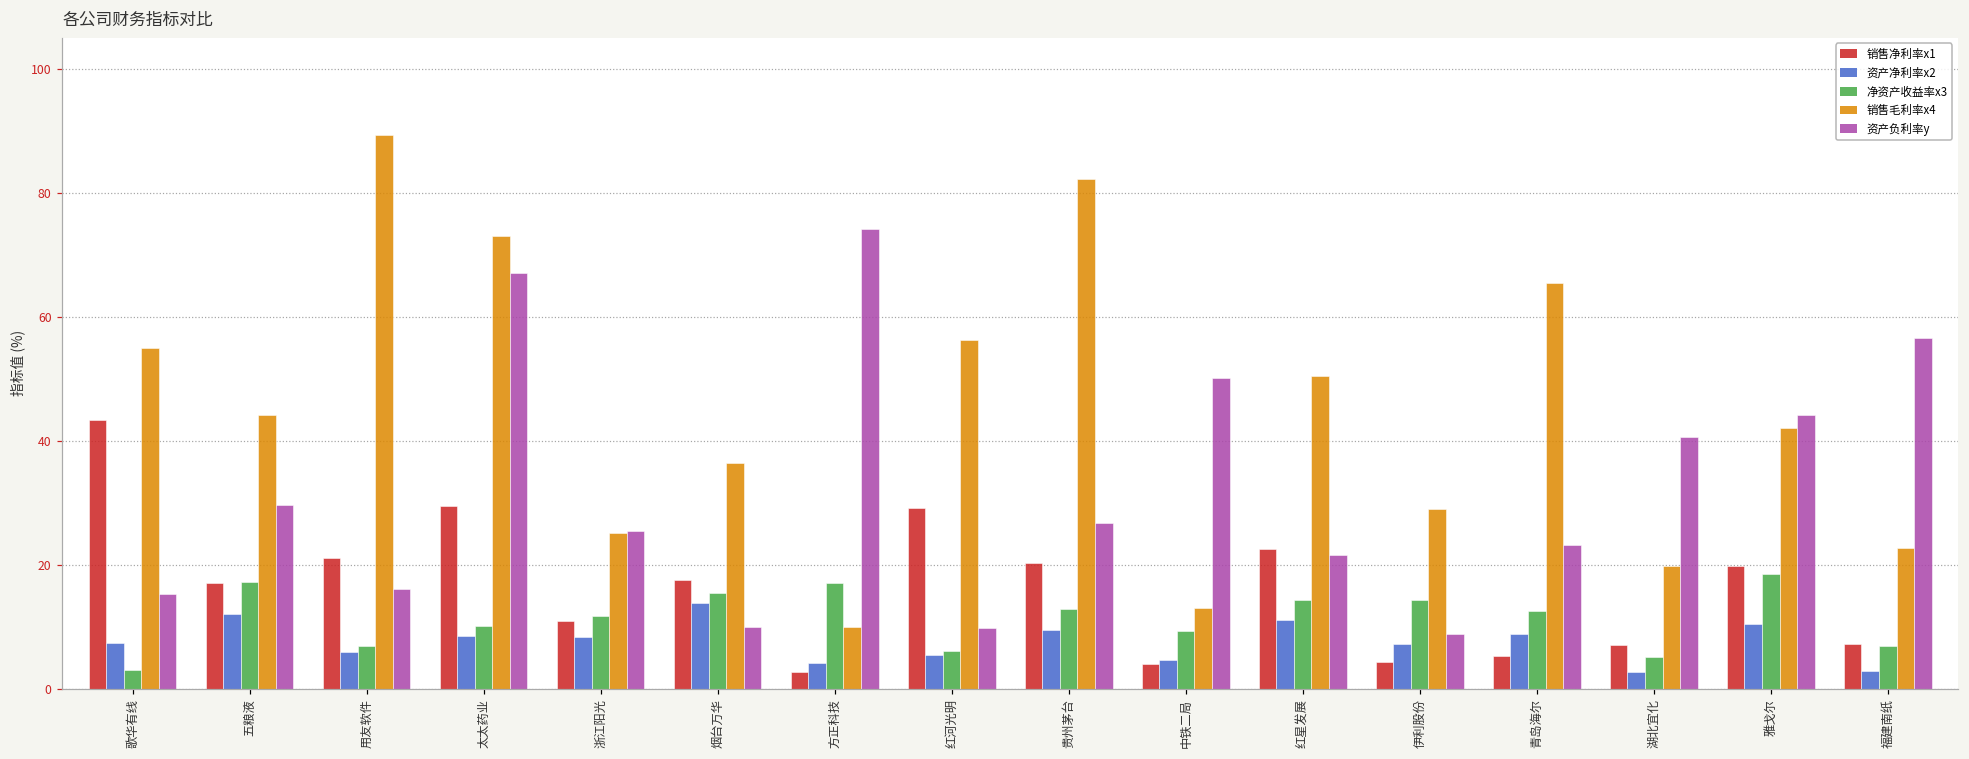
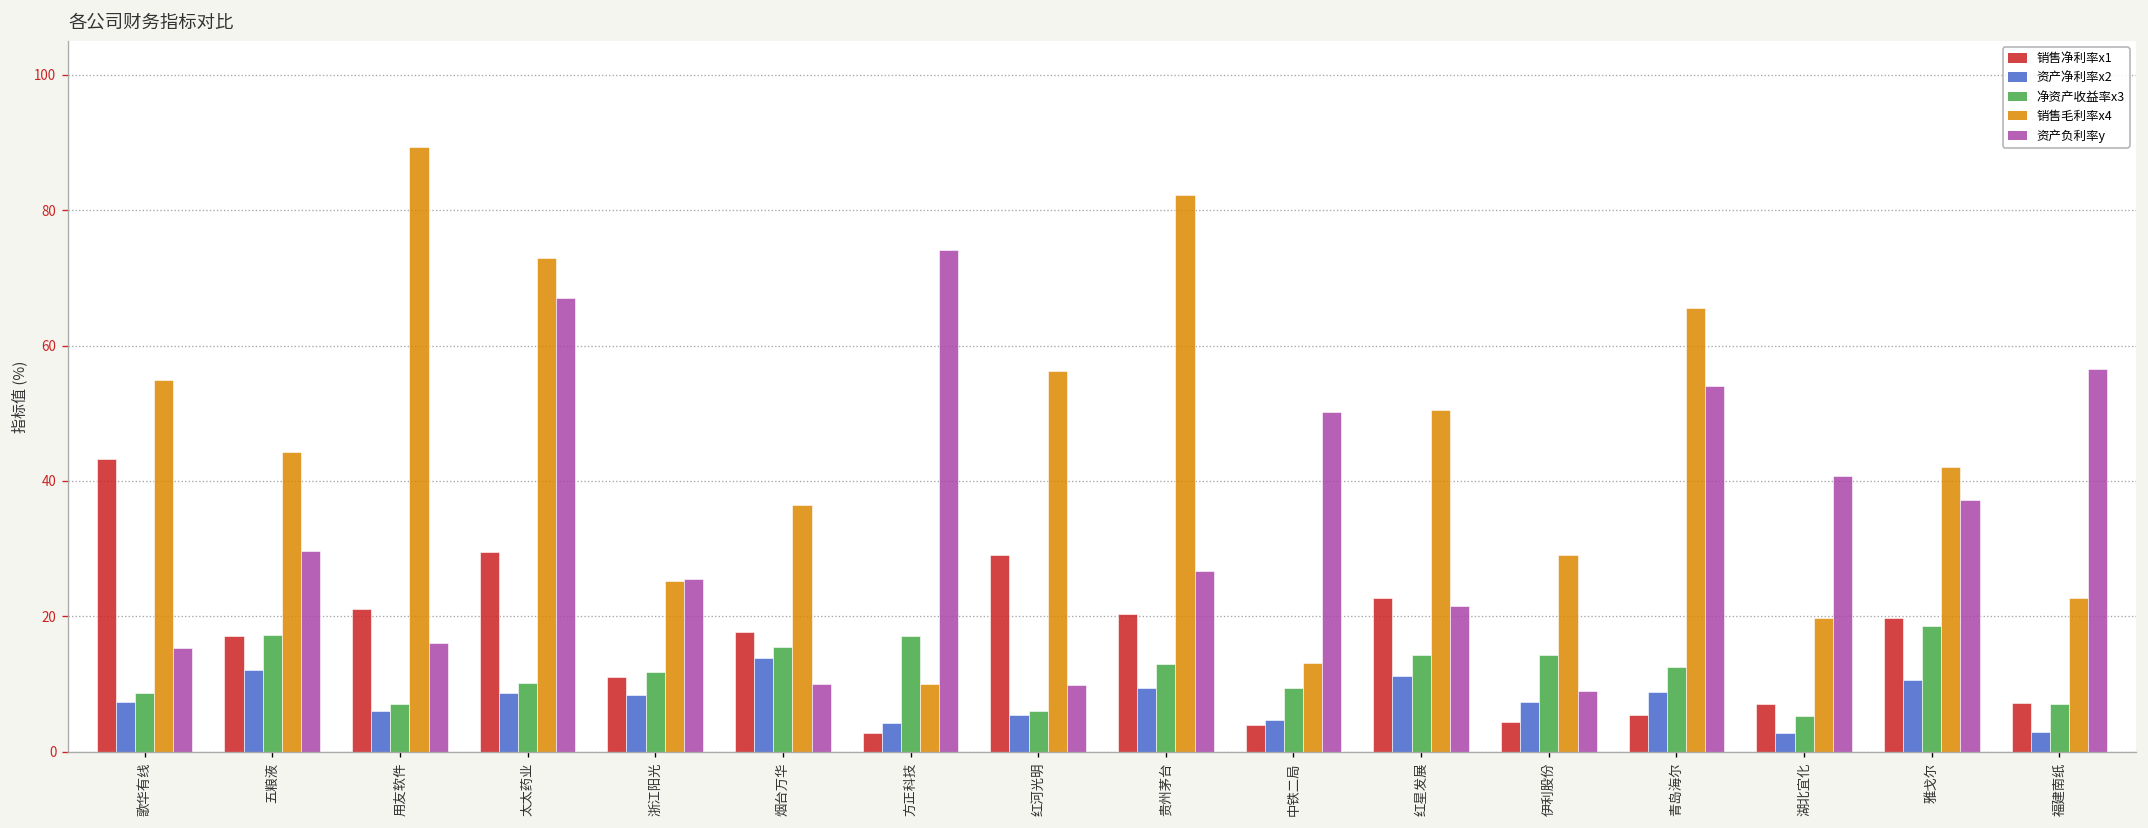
净资产收益率x3, 歌华有线: 3 -> 9
资产负利率y, 青岛海尔: 23 -> 54
资产负利率y, 雅戈尔: 44 -> 37
